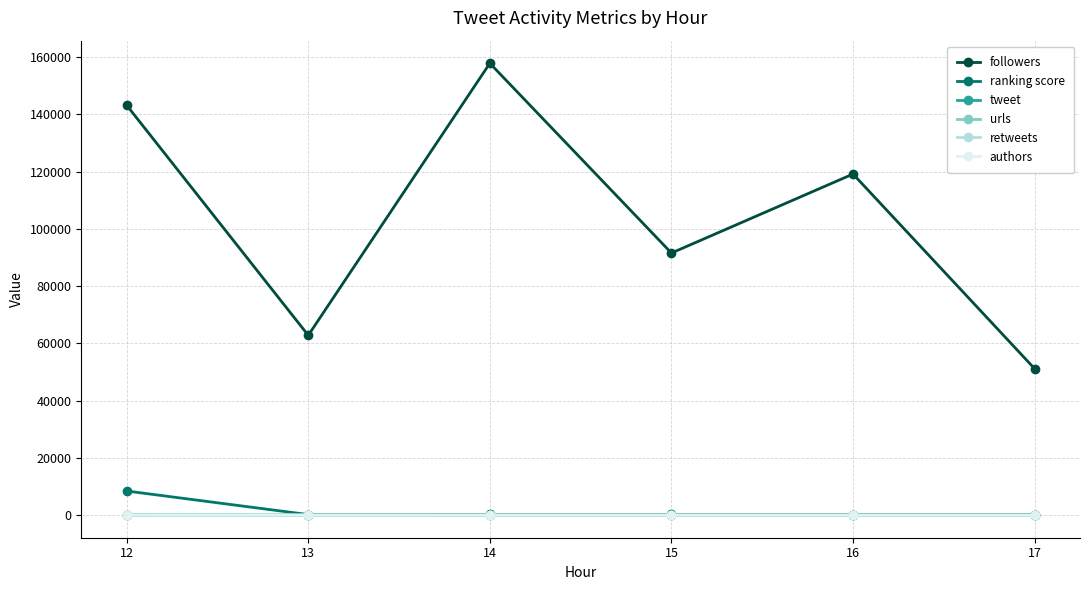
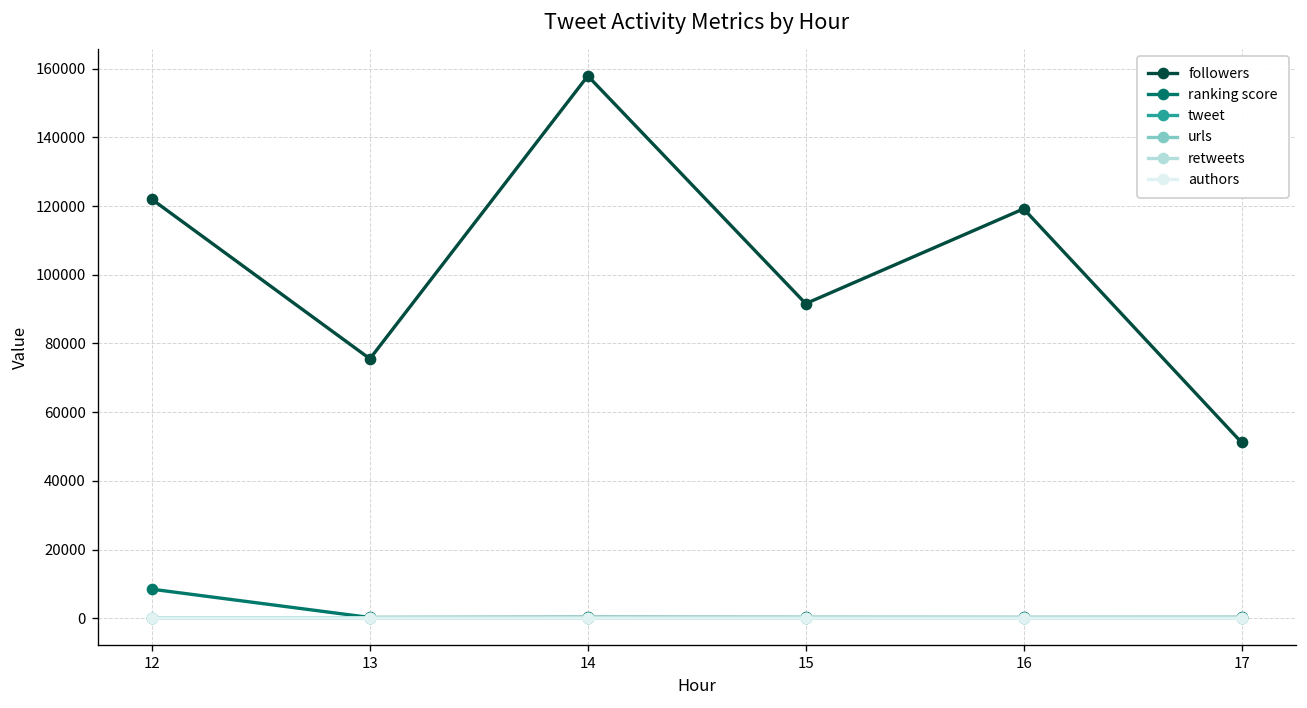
followers, 12: 143000 -> 122000
followers, 13: 63000 -> 76000
